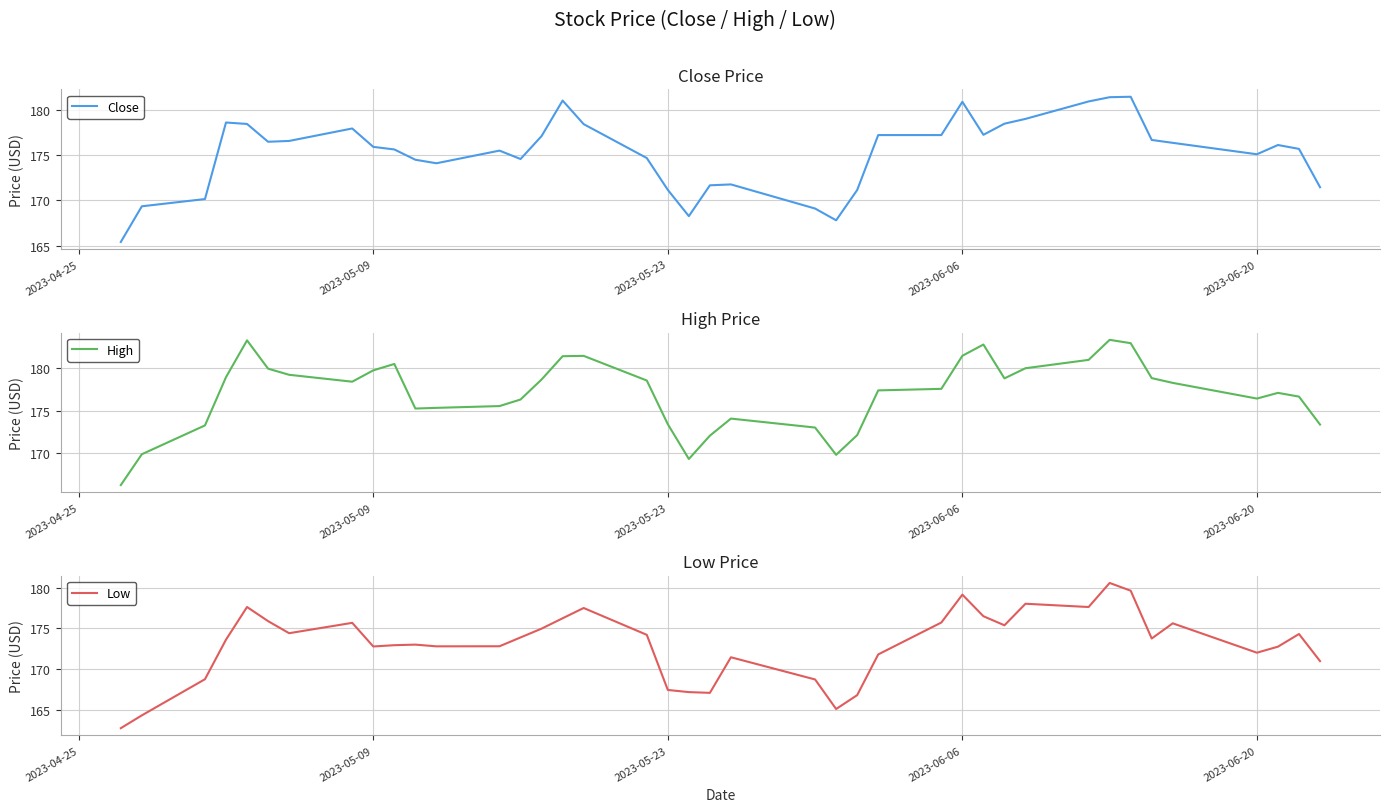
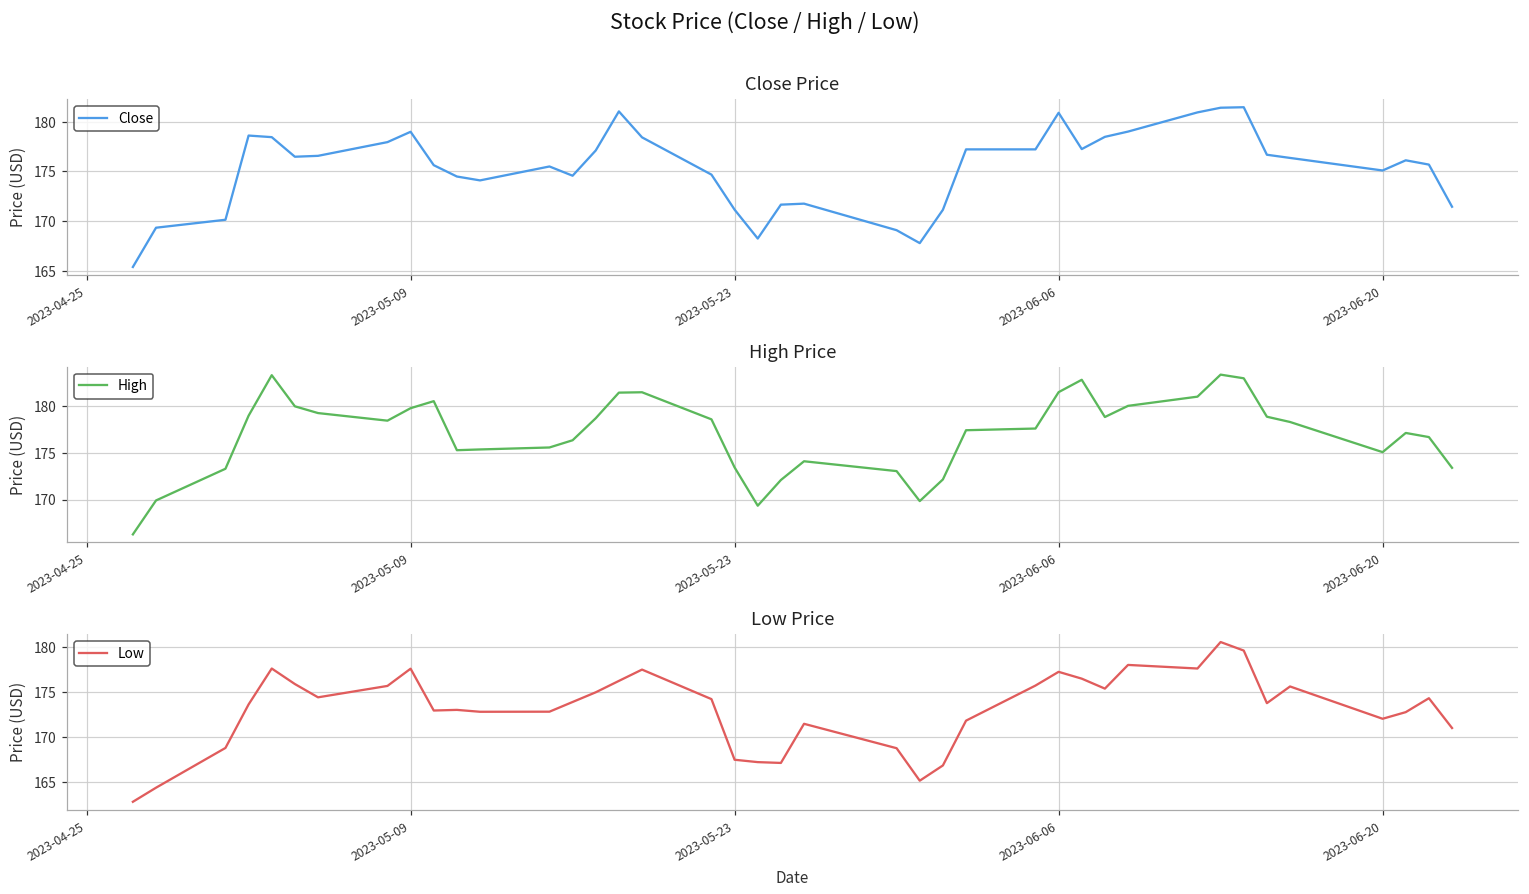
Close Price, 2023-05-09: 176 -> 179
High Price, 2023-06-20: 176 -> 175
Low Price, 2023-05-09: 173 -> 178
Low Price, 2023-06-06: 179 -> 177
